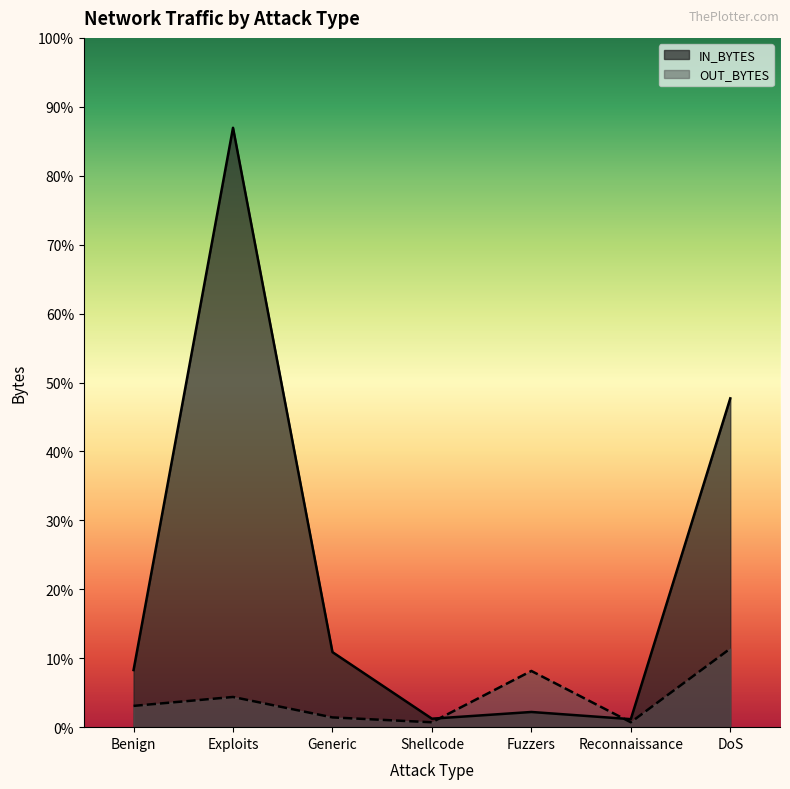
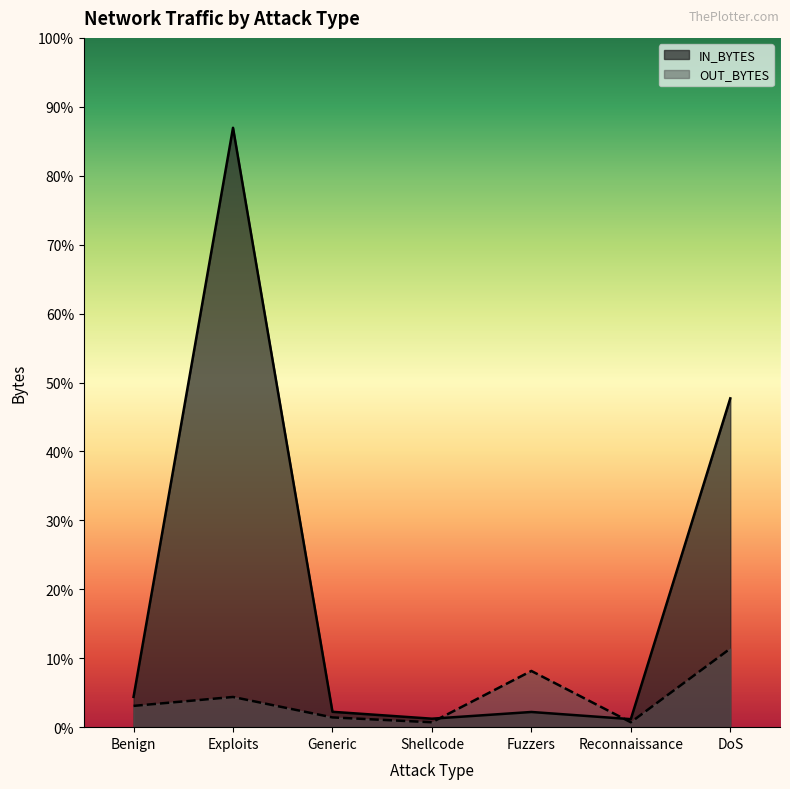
IN_BYTES, Benign: 8% -> 4%
IN_BYTES, Generic: 11% -> 2%
